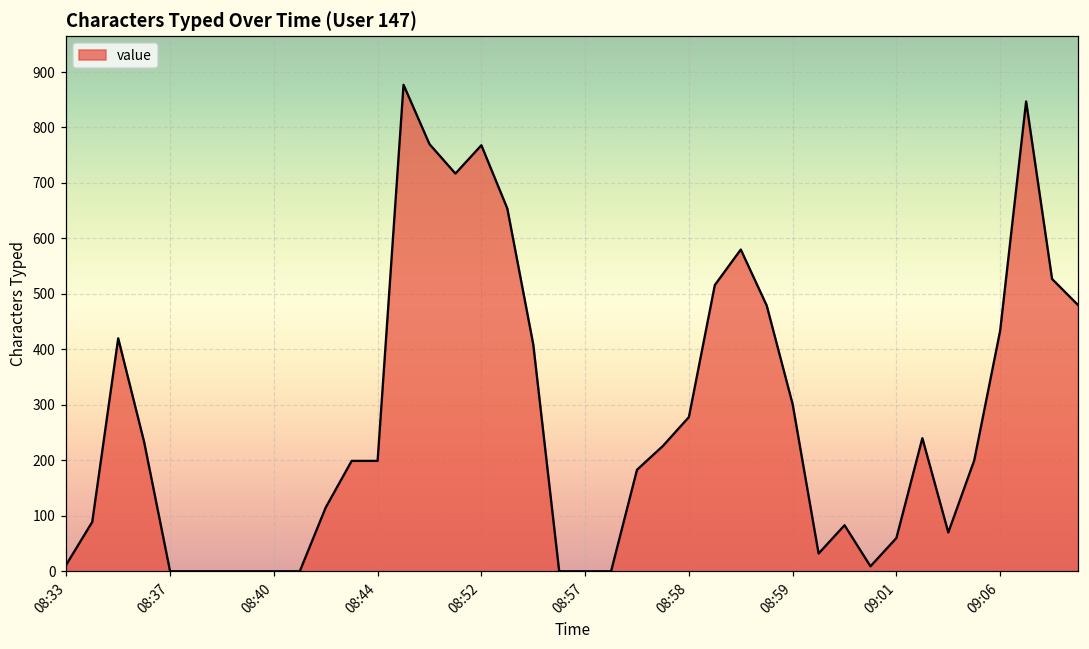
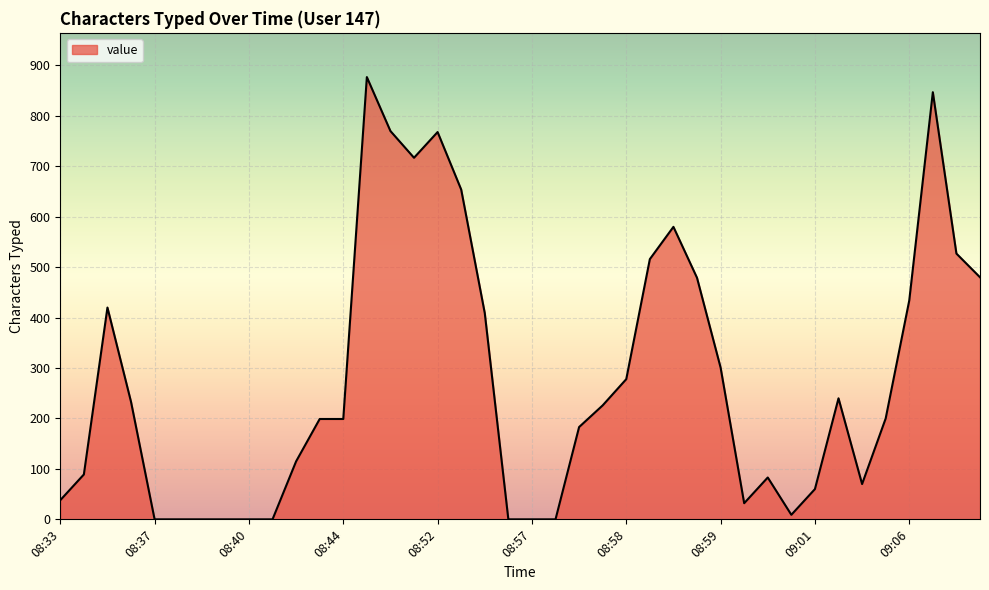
08:33: 10 -> 40
